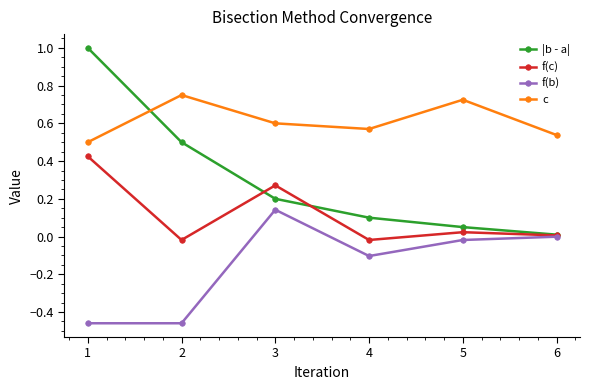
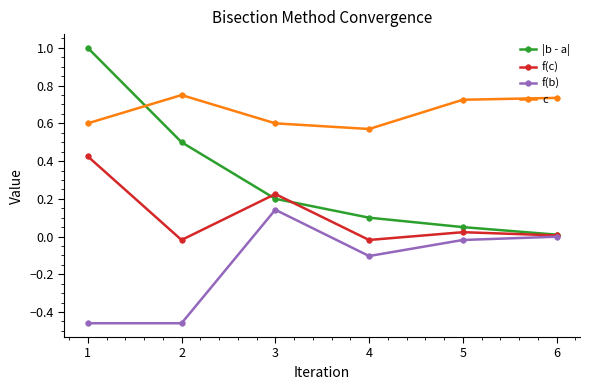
c, 1: 0.5 -> 0.6
f(c), 3: 0.27 -> 0.23
c, 6: 0.54 -> 0.74
